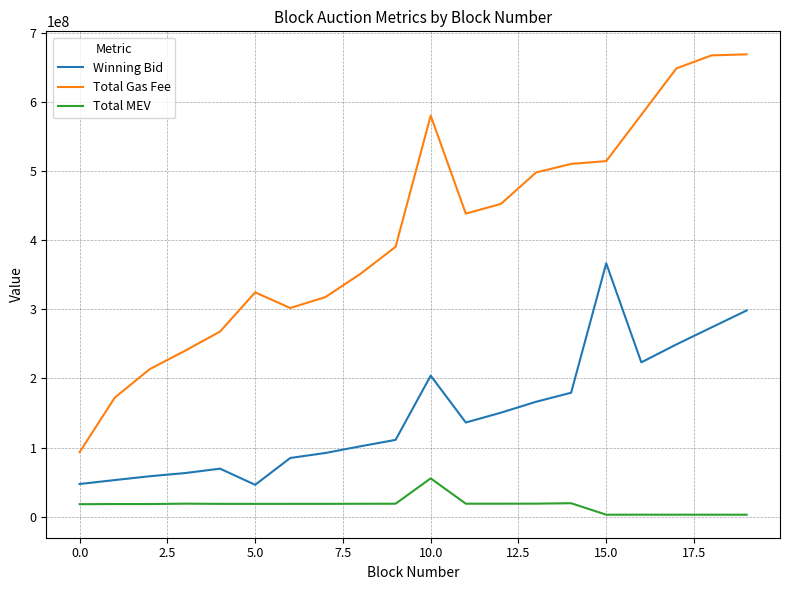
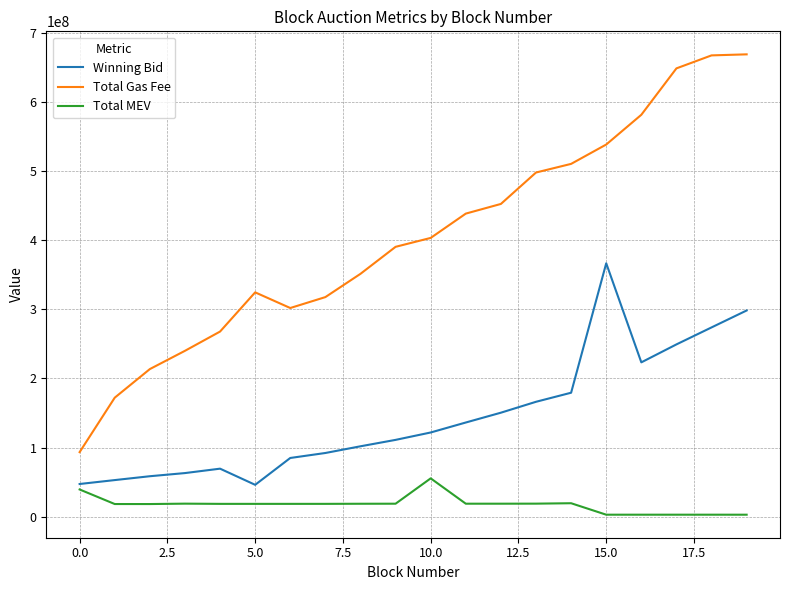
Total MEV, 0.0: 20000000 -> 40000000
Winning Bid, 10.0: 200000000 -> 120000000
Total Gas Fee, 10.0: 580000000 -> 400000000
Total Gas Fee, 15.0: 510000000 -> 540000000
